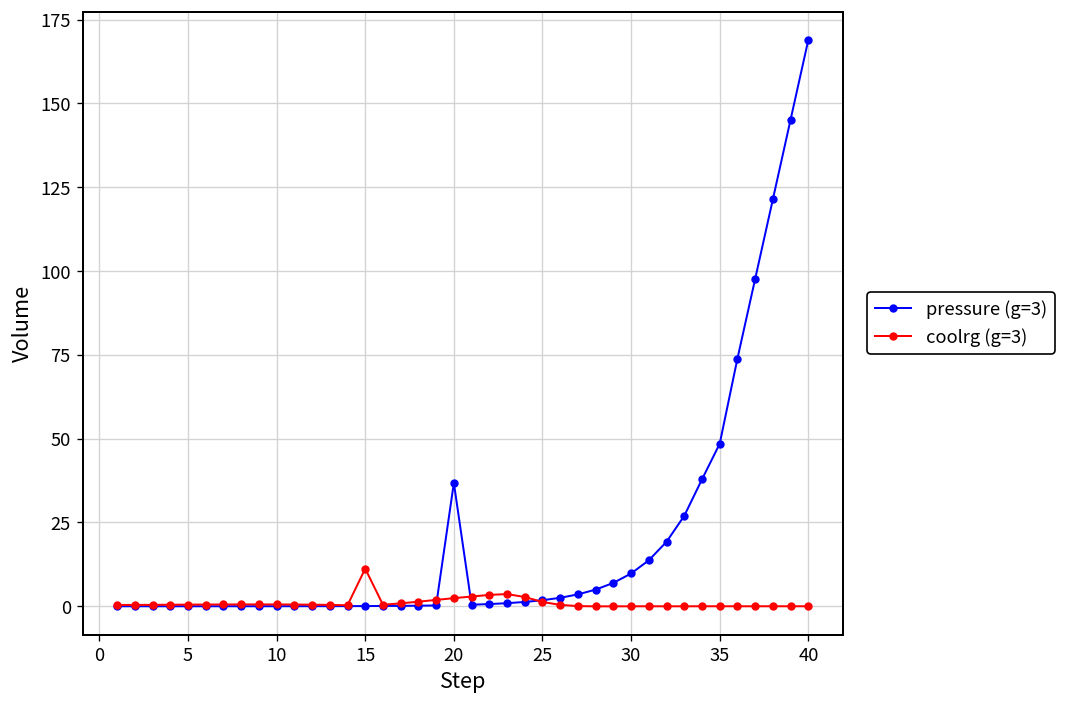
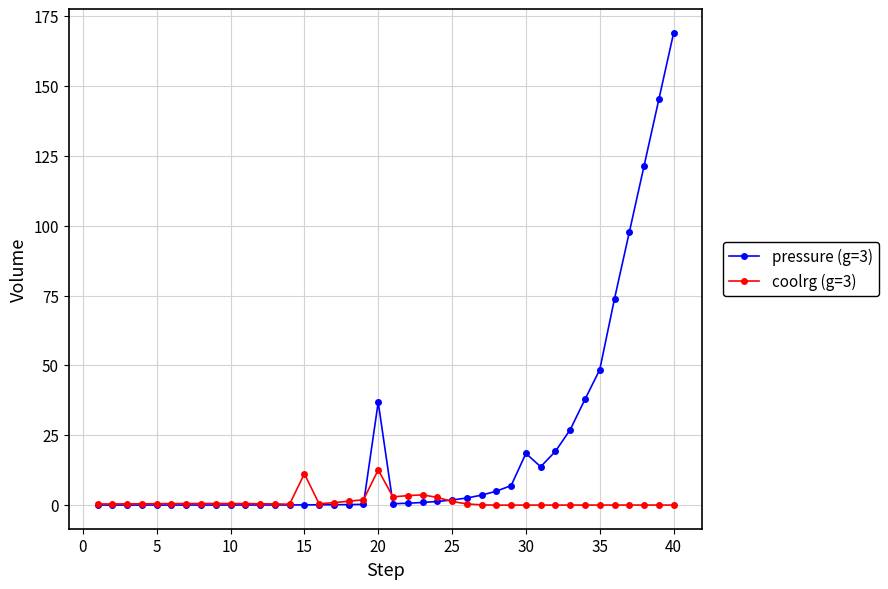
coolrg (g=3), 20: 2 -> 13
pressure (g=3), 30: 10 -> 18
